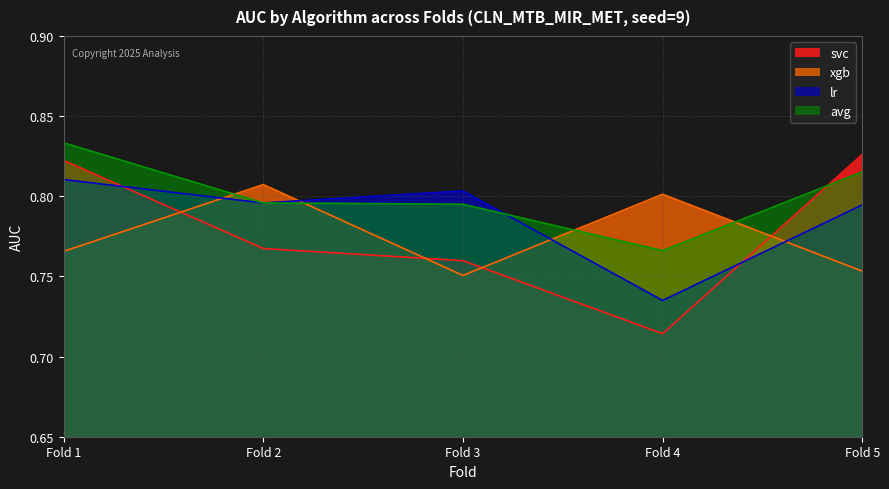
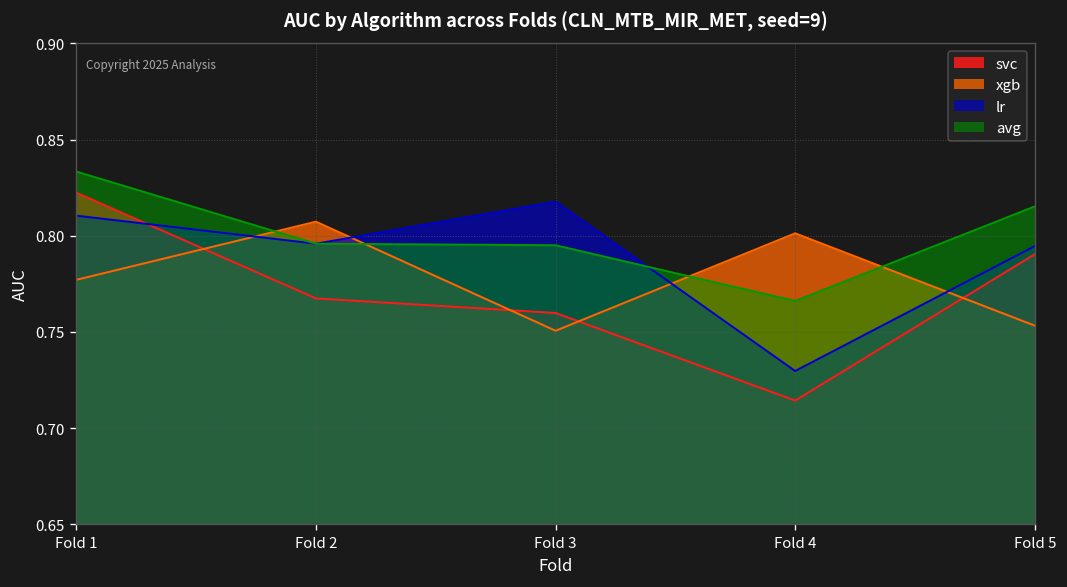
xgb, Fold 1: 0.766 -> 0.777
lr, Fold 3: 0.803 -> 0.818
lr, Fold 4: 0.735 -> 0.730
svc, Fold 5: 0.826 -> 0.790
